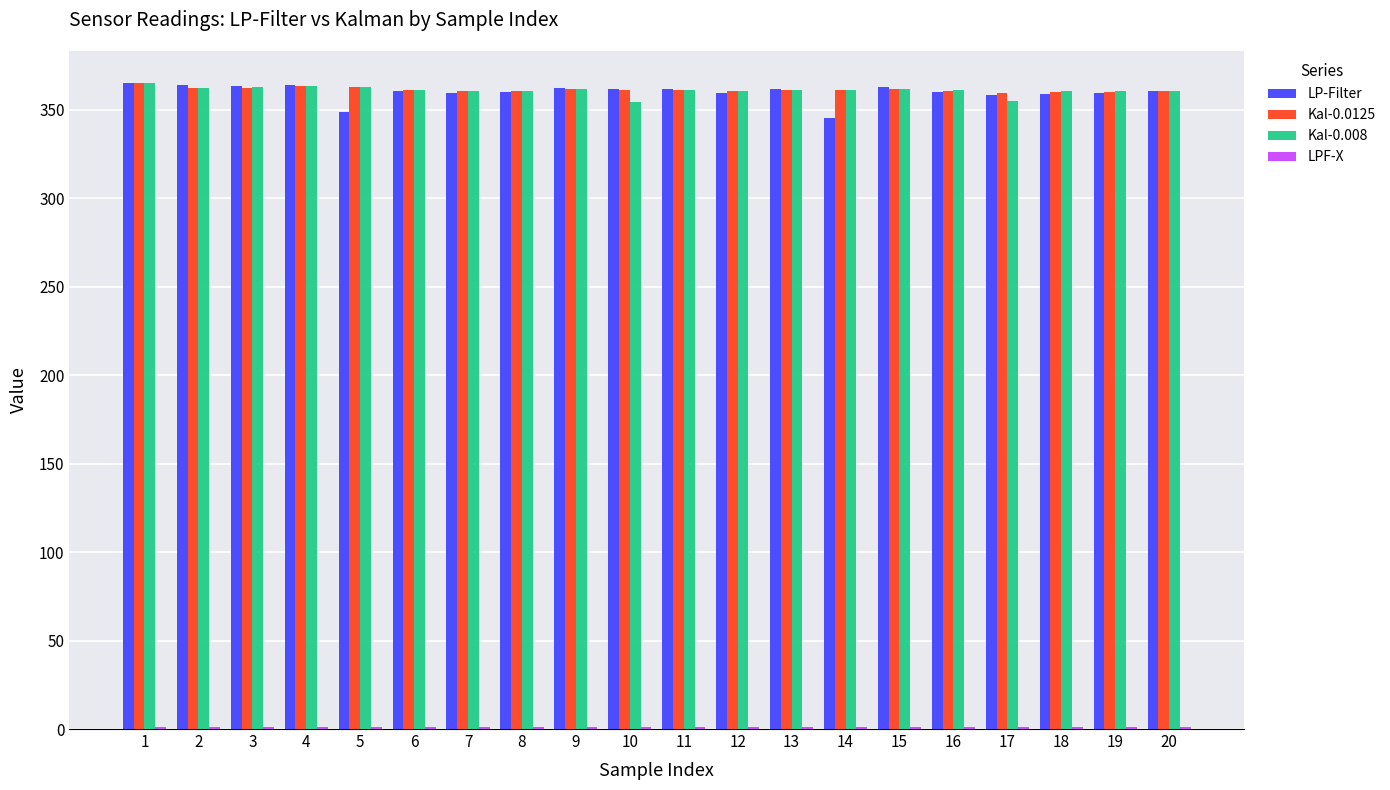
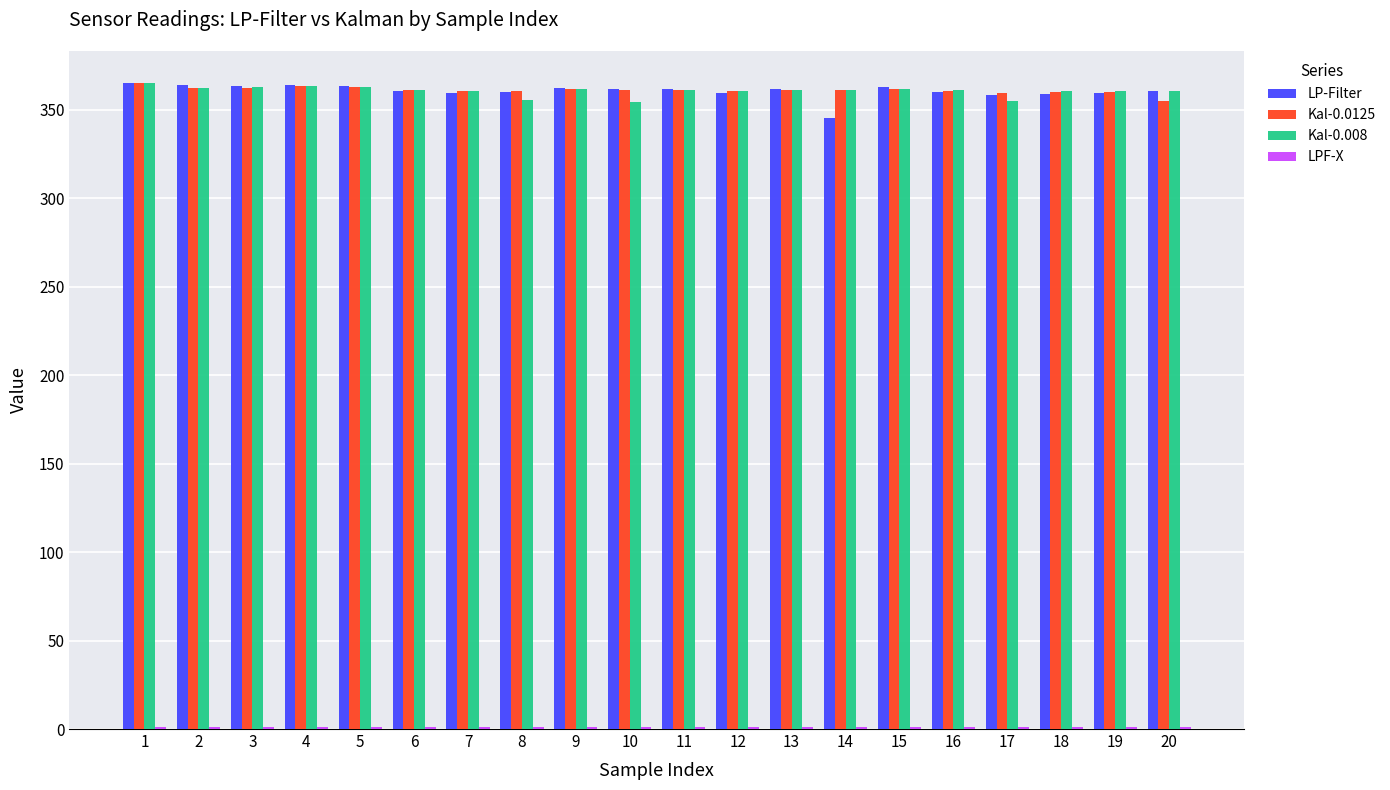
LP-Filter, 5: 349 -> 363
Kal-0.008, 8: 361 -> 356
Kal-0.0125, 20: 360 -> 355
